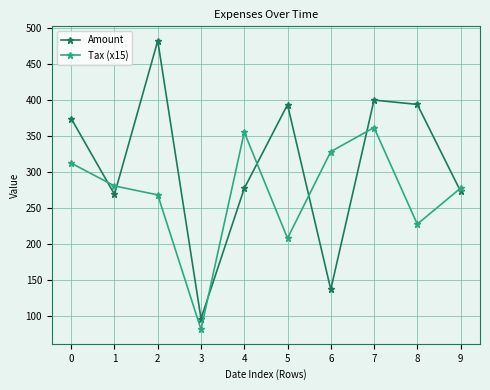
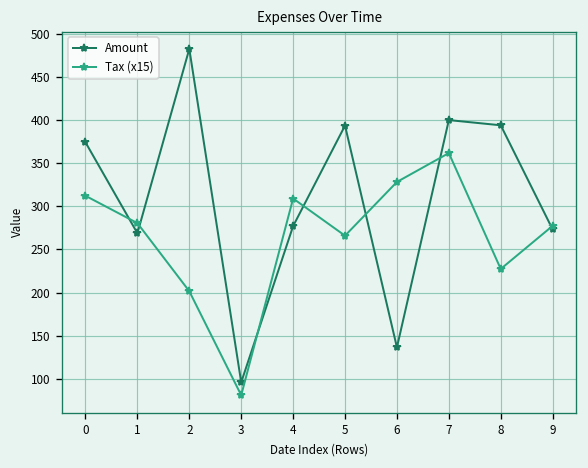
Tax (x15), 2: 270 -> 200
Tax (x15), 4: 360 -> 310
Tax (x15), 5: 210 -> 270
